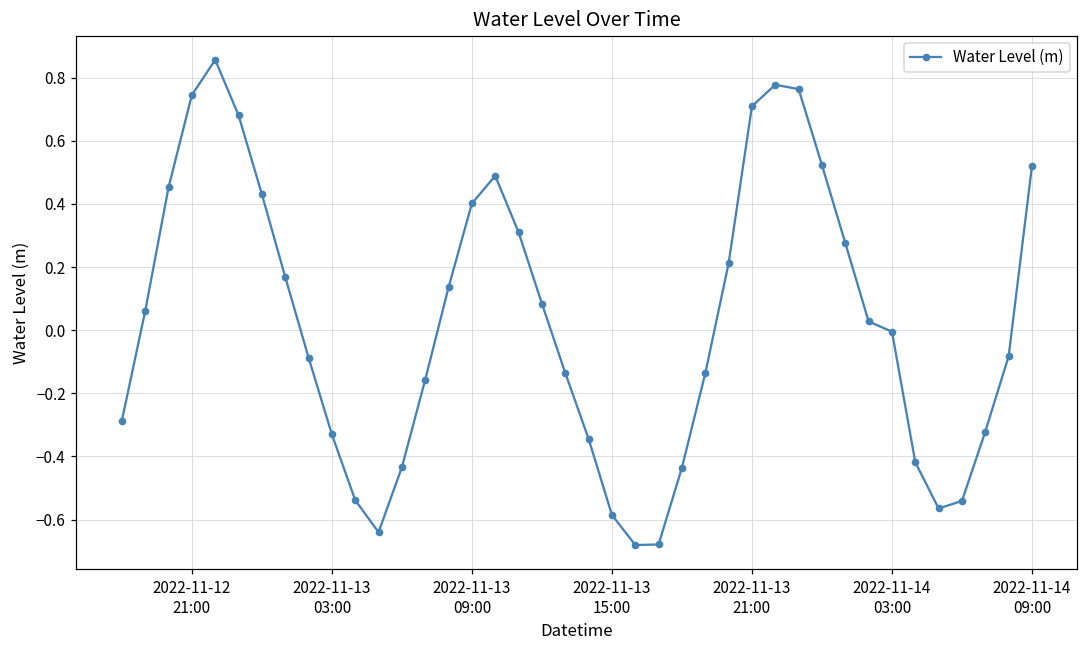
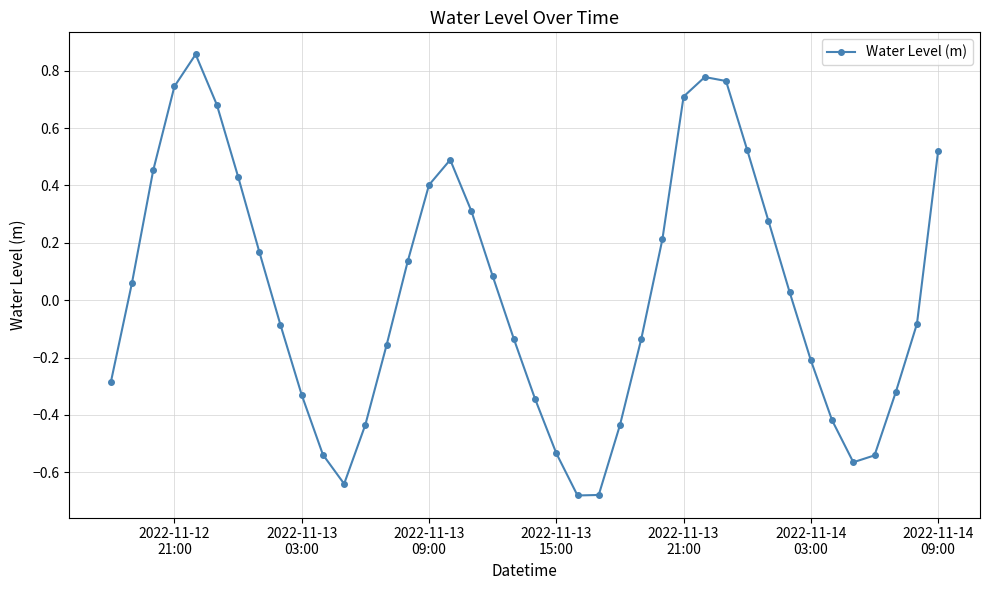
2022-11-13 15:00: -0.59 -> -0.53
2022-11-14 03:00: 0.00 -> -0.21
